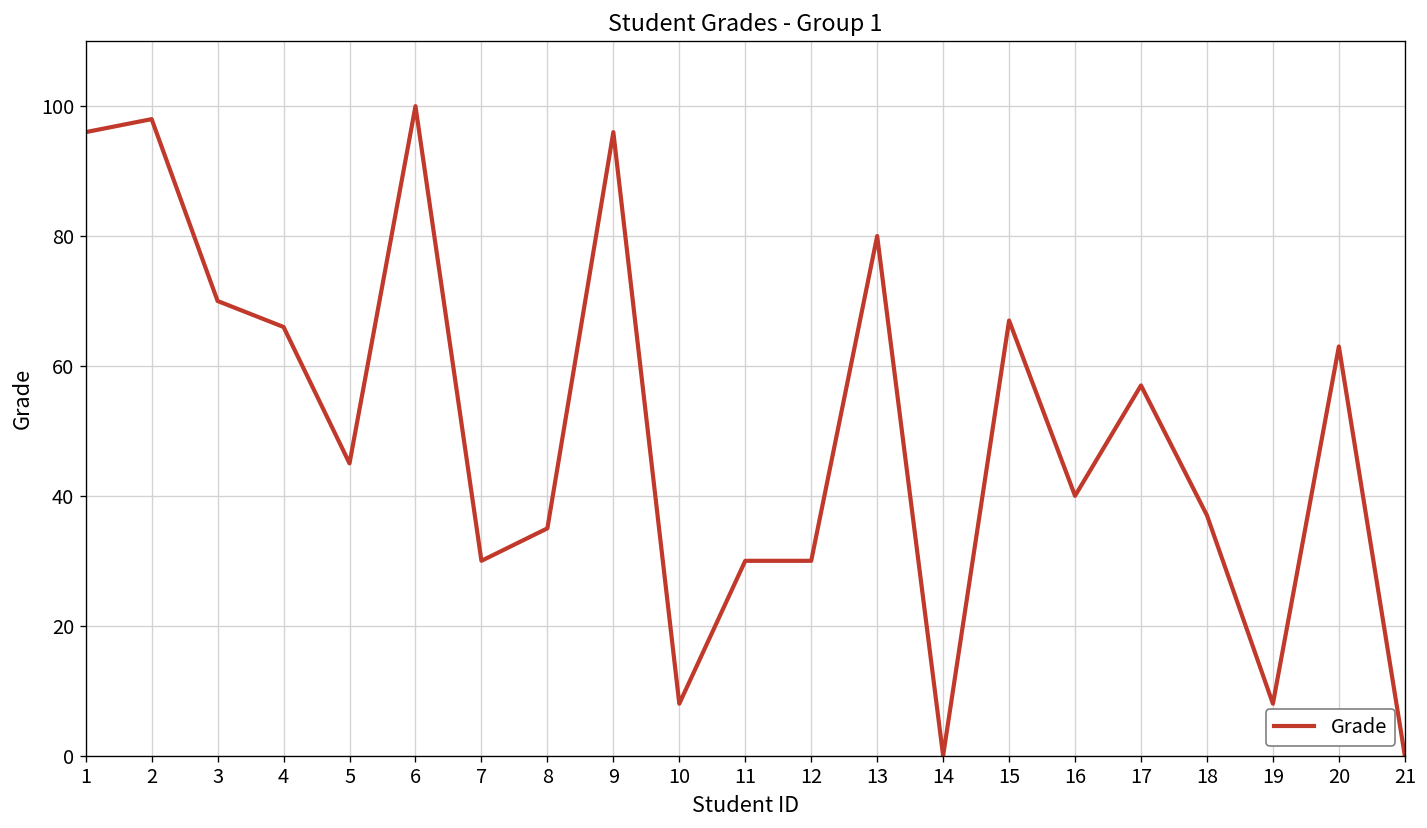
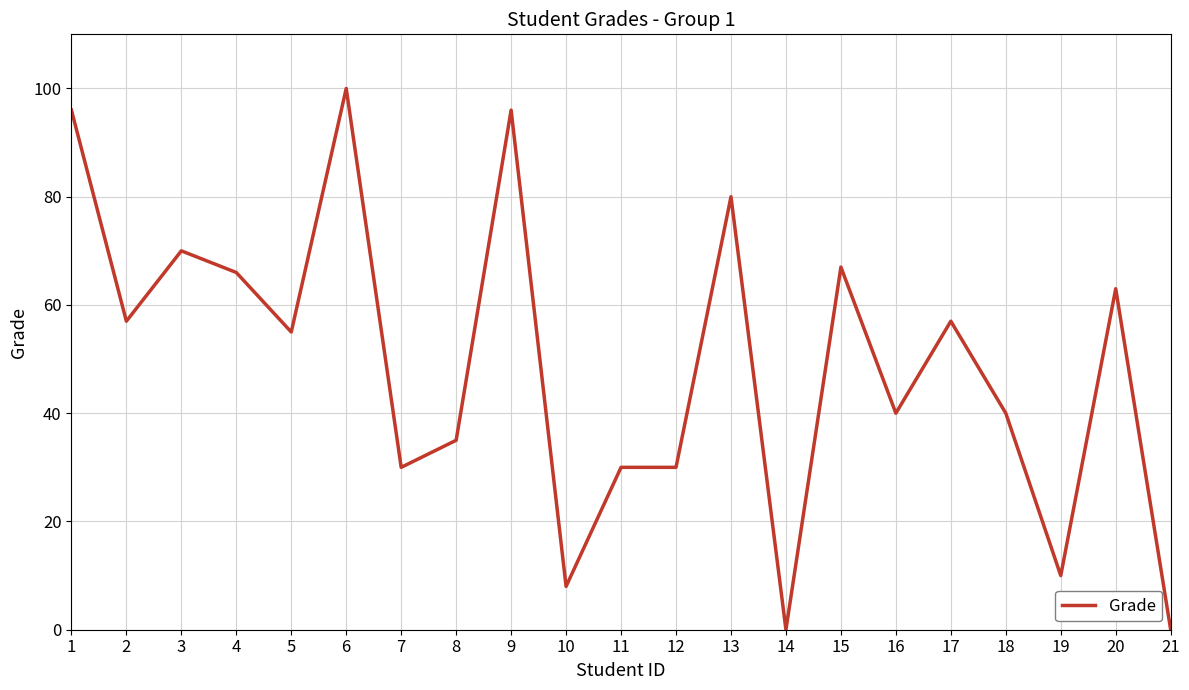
2: 98 -> 57
5: 45 -> 55
18: 37 -> 40
19: 8 -> 10
